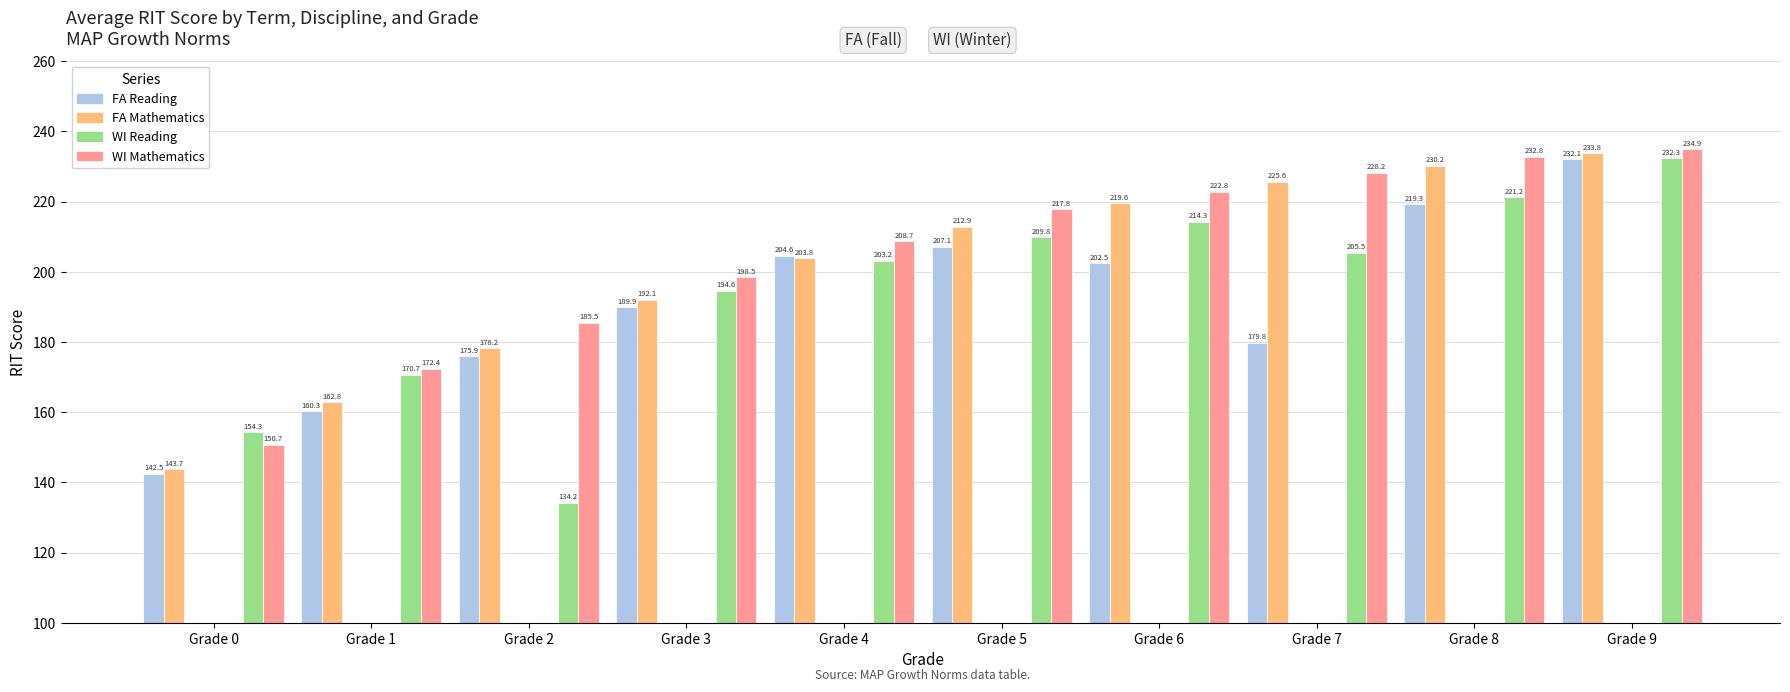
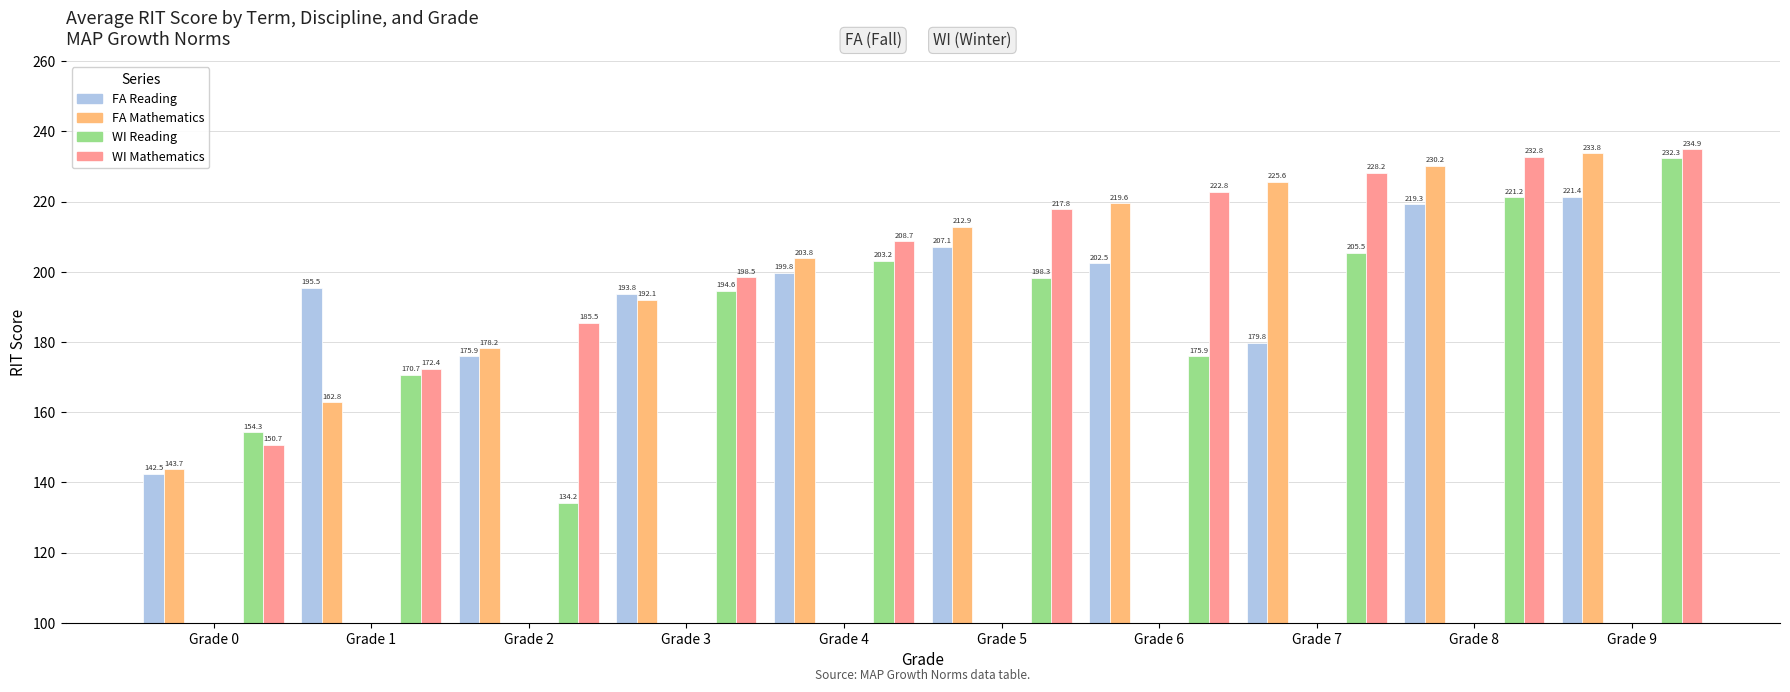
FA Reading, Grade 1: 160.3 -> 195.5
FA Reading, Grade 3: 189.9 -> 193.8
FA Reading, Grade 4: 204.6 -> 199.8
WI Reading, Grade 5: 209.8 -> 198.3
WI Reading, Grade 6: 214.3 -> 175.9
FA Reading, Grade 9: 232.1 -> 221.4
